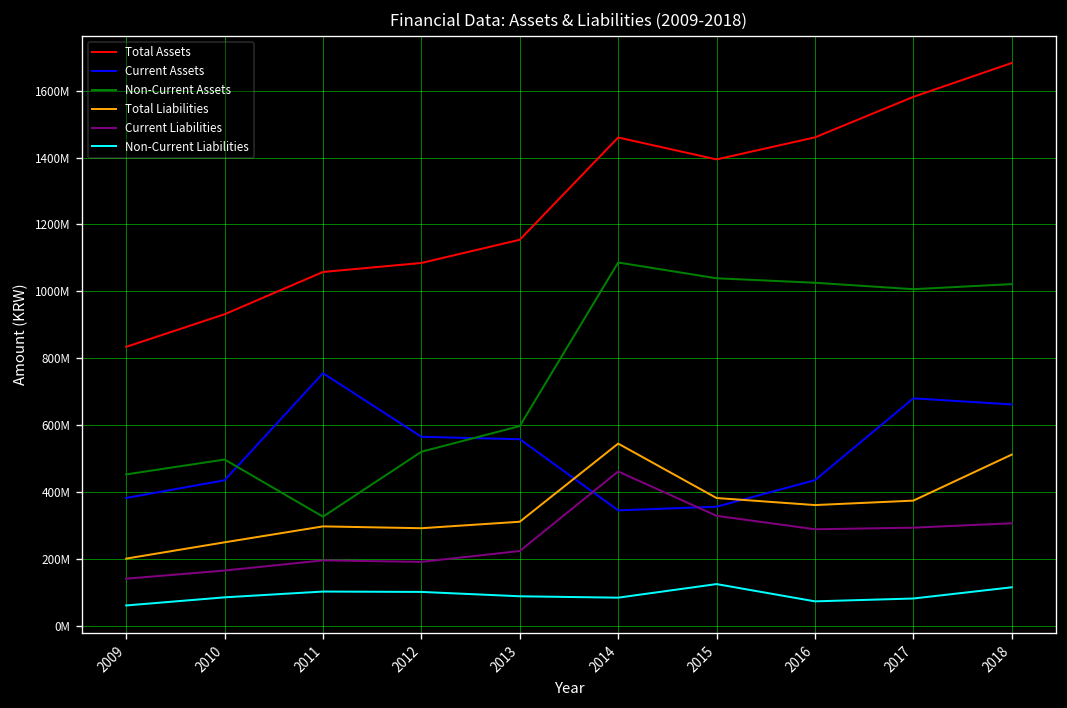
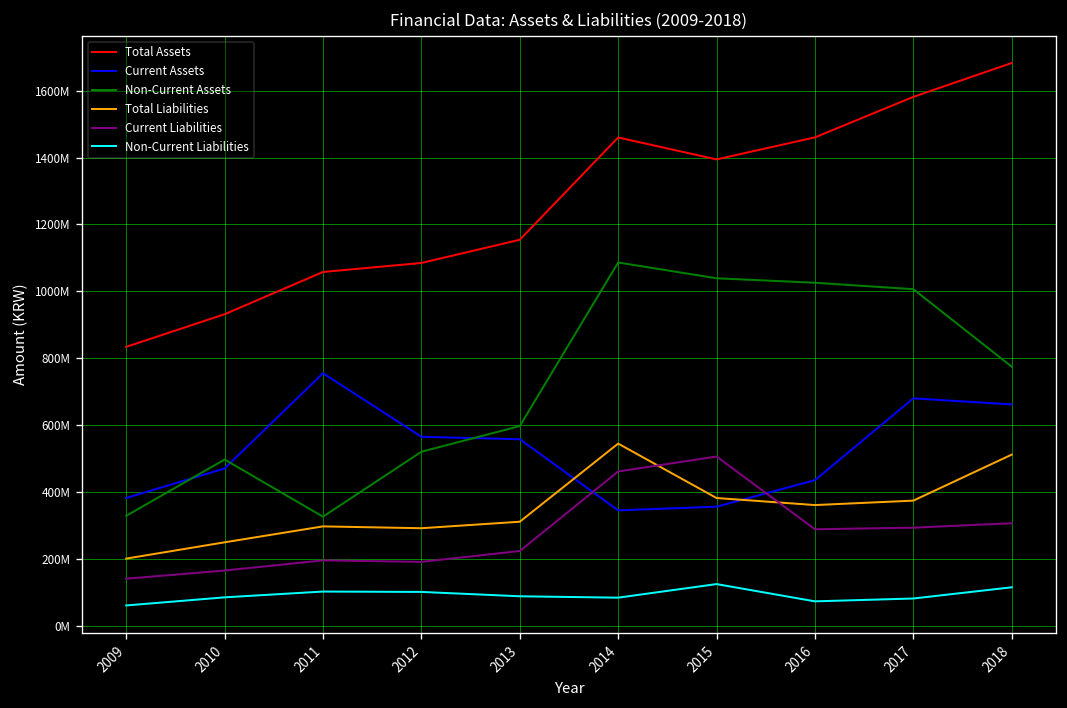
Non-Current Assets, 2009: 450000000 -> 330000000
Current Assets, 2010: 430000000 -> 470000000
Current Liabilities, 2015: 330000000 -> 510000000
Non-Current Assets, 2018: 1020000000 -> 770000000
